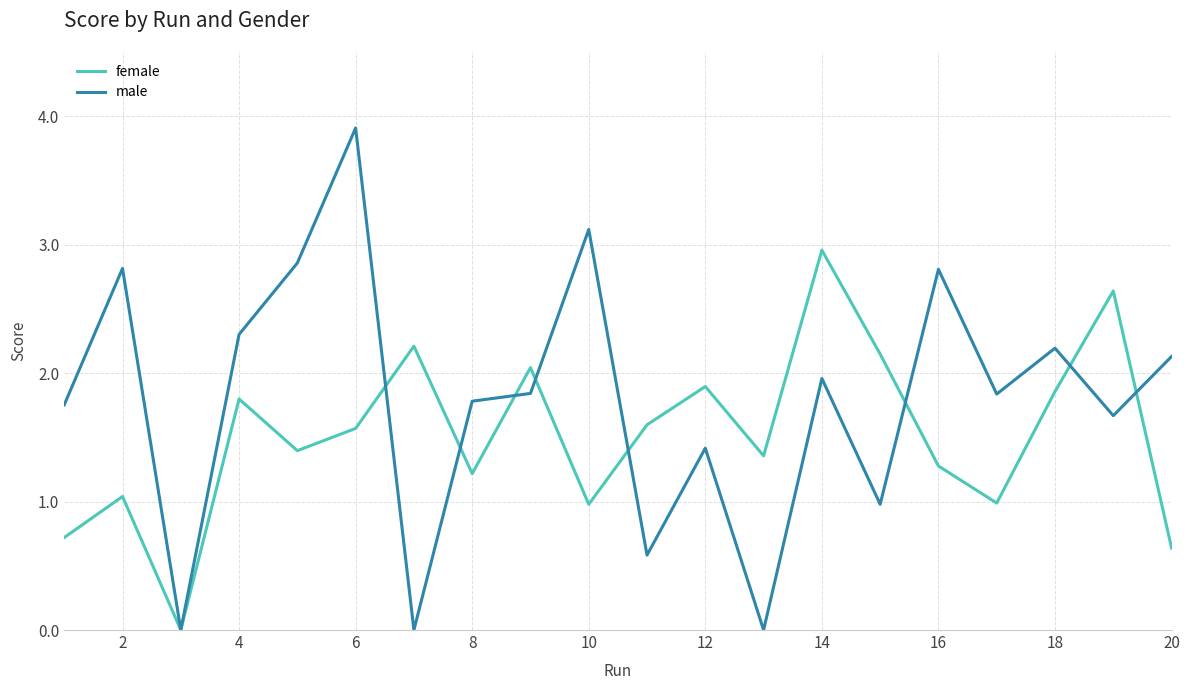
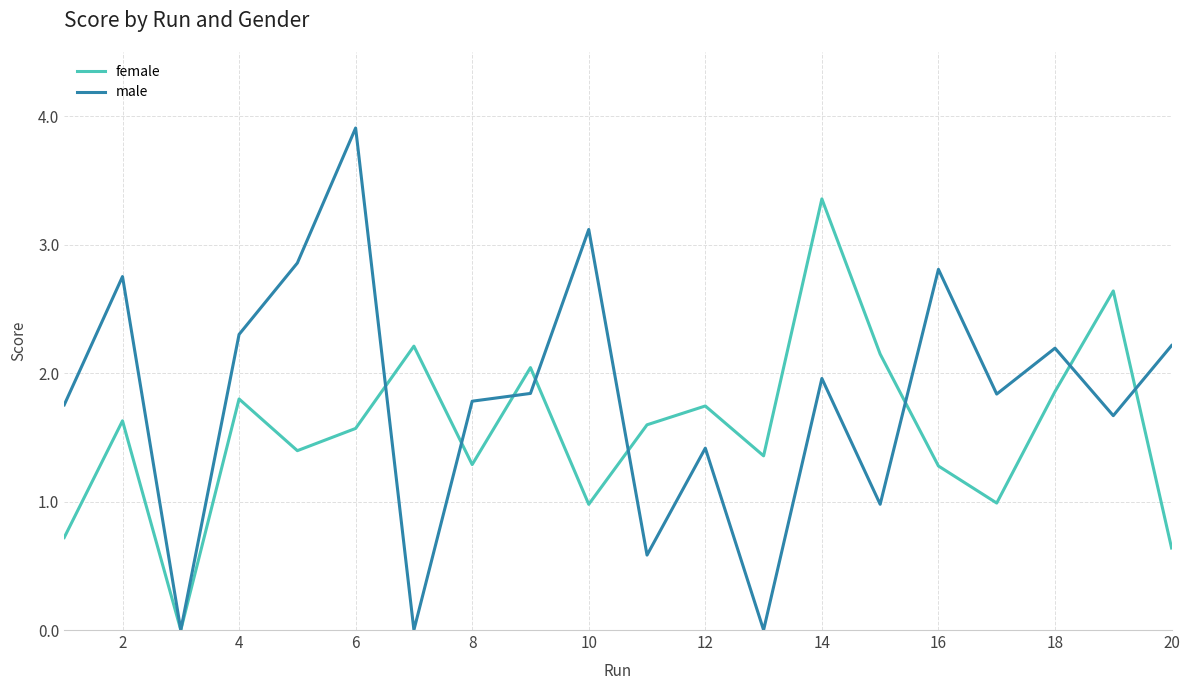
female, 2: 1.04 -> 1.63
male, 2: 2.81 -> 2.75
female, 8: 1.22 -> 1.29
female, 12: 1.90 -> 1.74
female, 14: 2.96 -> 3.36
male, 20: 2.13 -> 2.21
